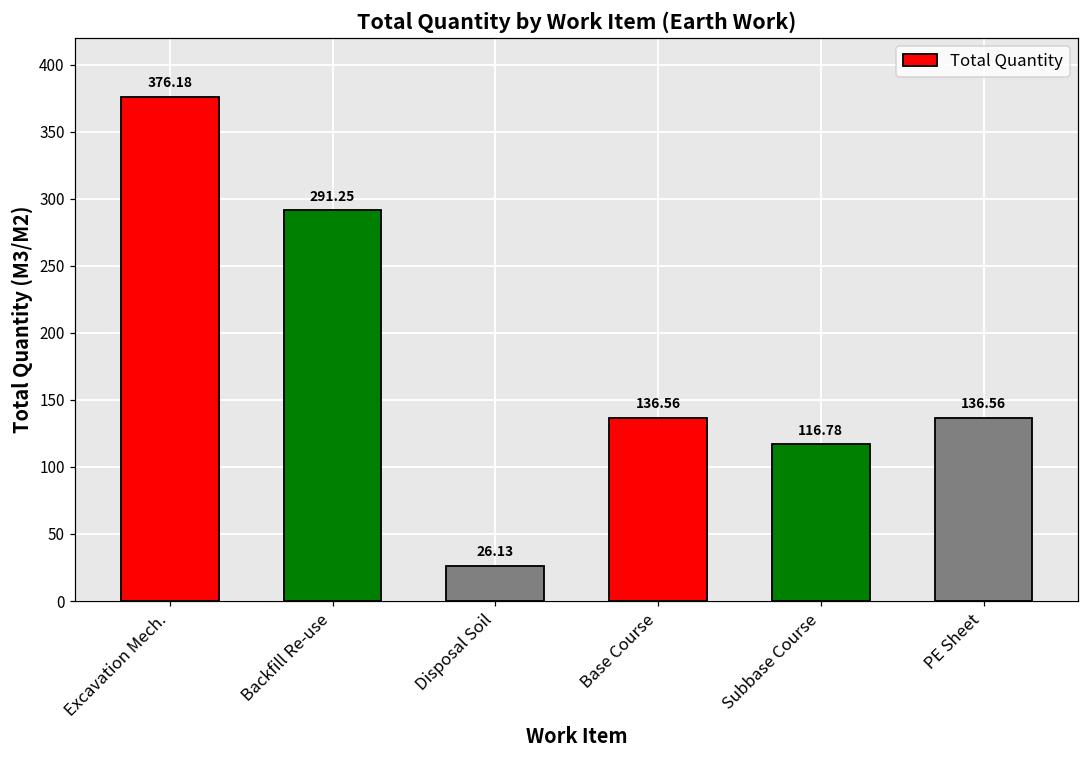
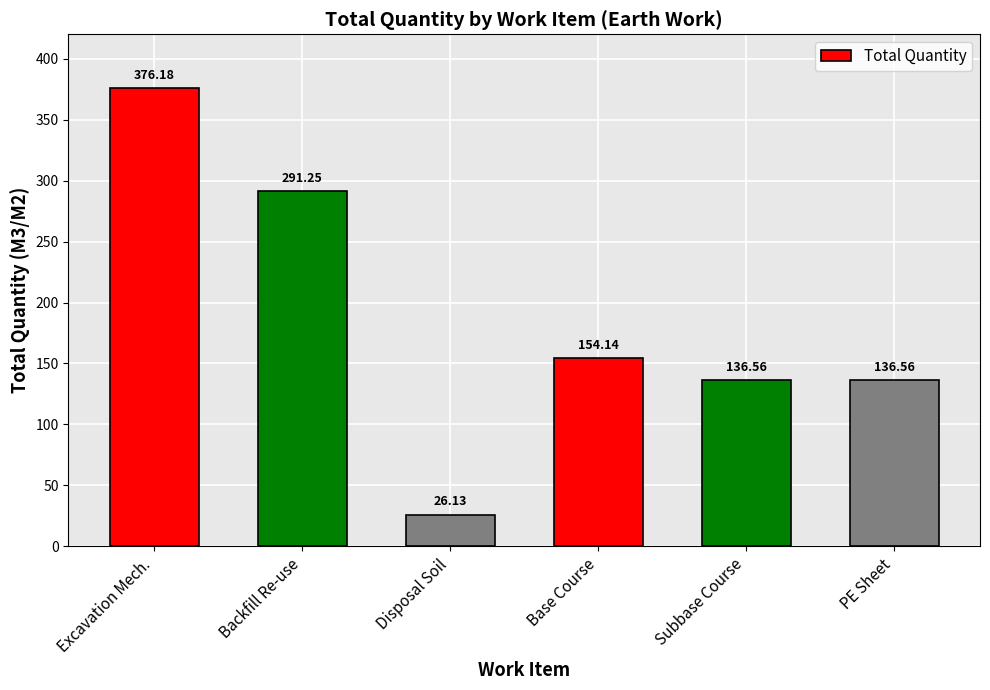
Base Course: 136.56 -> 154.14
Subbase Course: 116.78 -> 136.56
